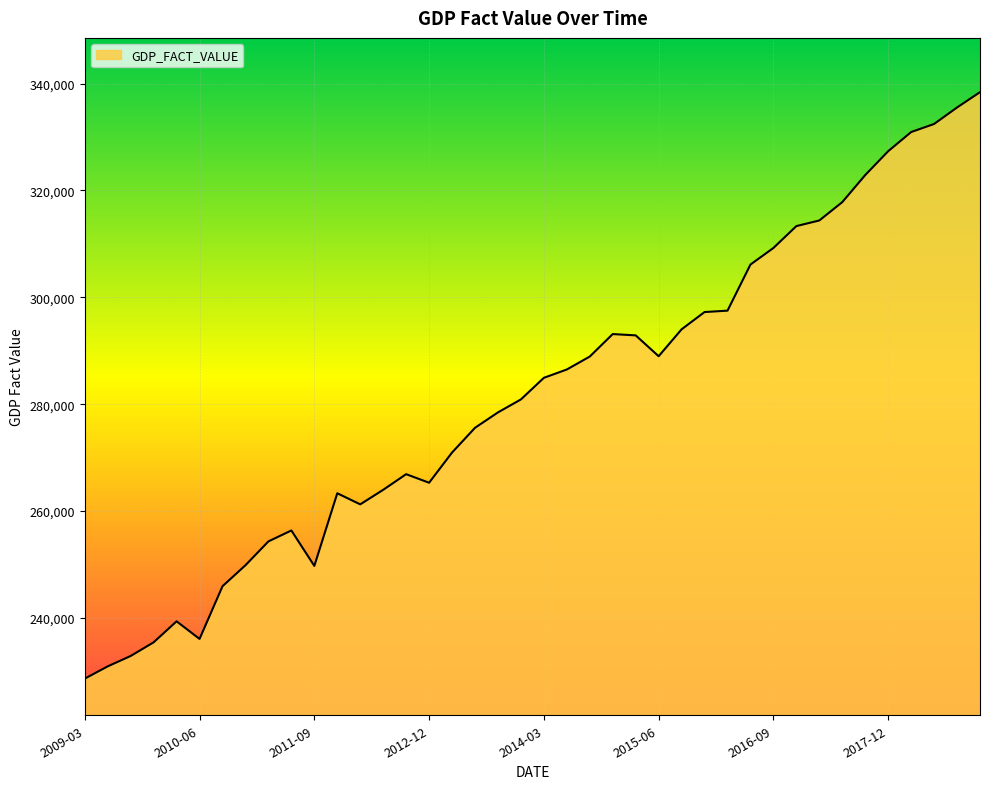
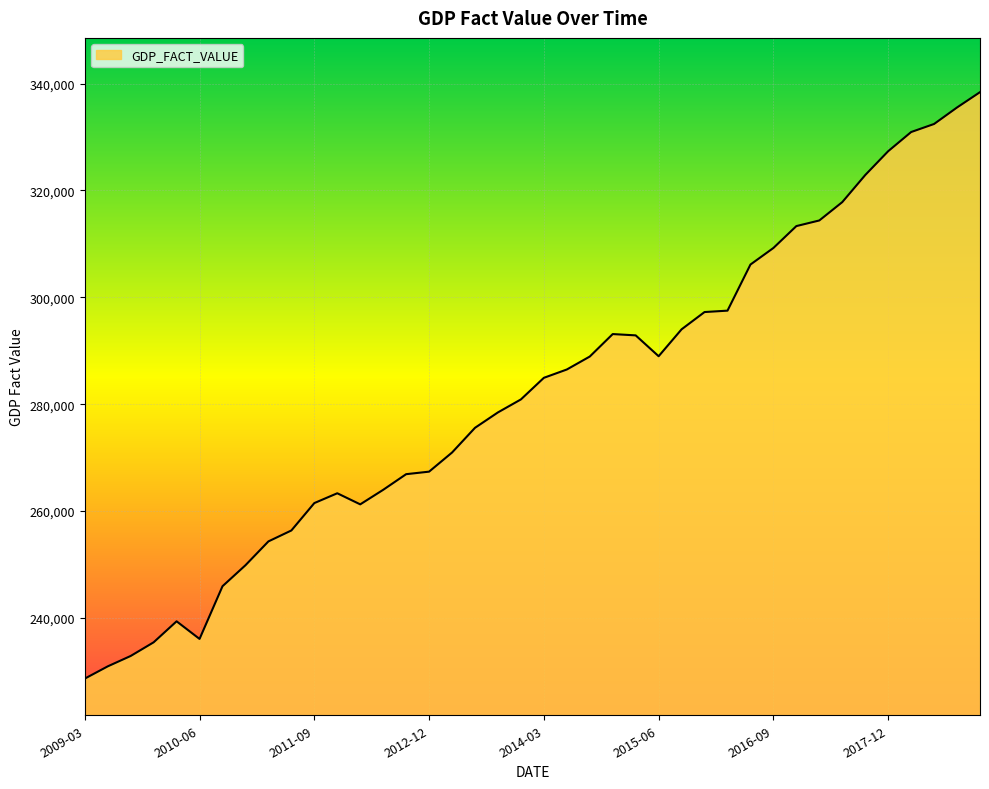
2011-09: 250,000 -> 261,000
2012-12: 265,000 -> 267,000
